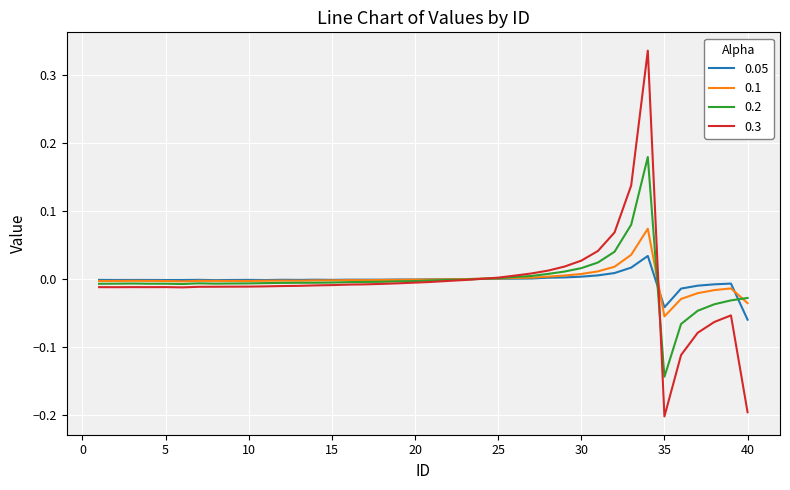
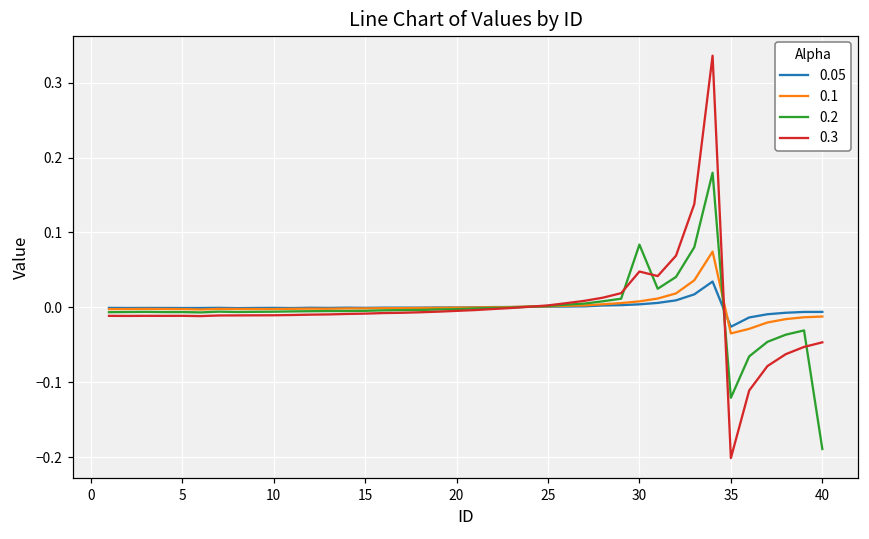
0.2, 30: 0.02 -> 0.08
0.3, 30: 0.03 -> 0.05
0.05, 35: -0.04 -> -0.03
0.1, 35: -0.05 -> -0.03
0.2, 35: -0.14 -> -0.12
0.05, 40: -0.06 -> -0.01
0.1, 40: -0.03 -> -0.01
0.2, 40: -0.03 -> -0.19
0.3, 40: -0.20 -> -0.05
